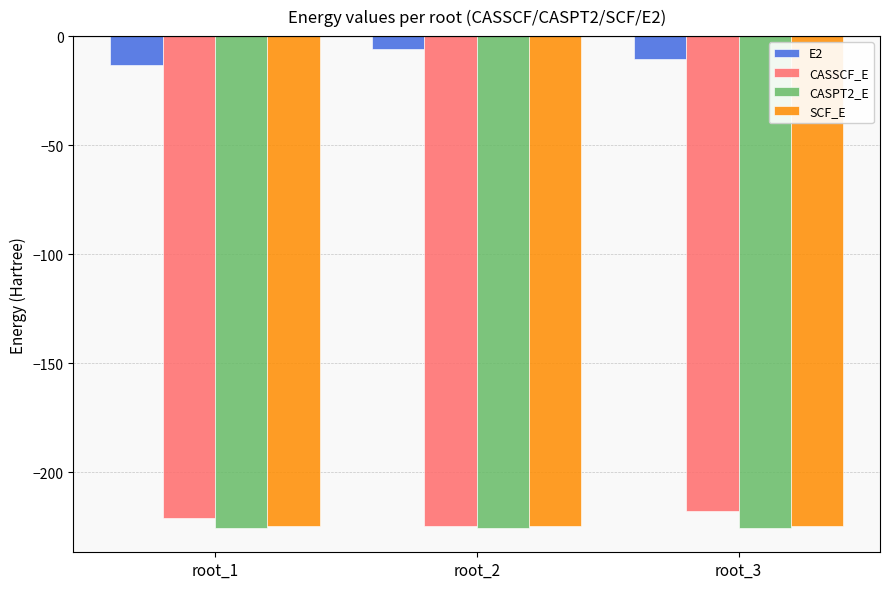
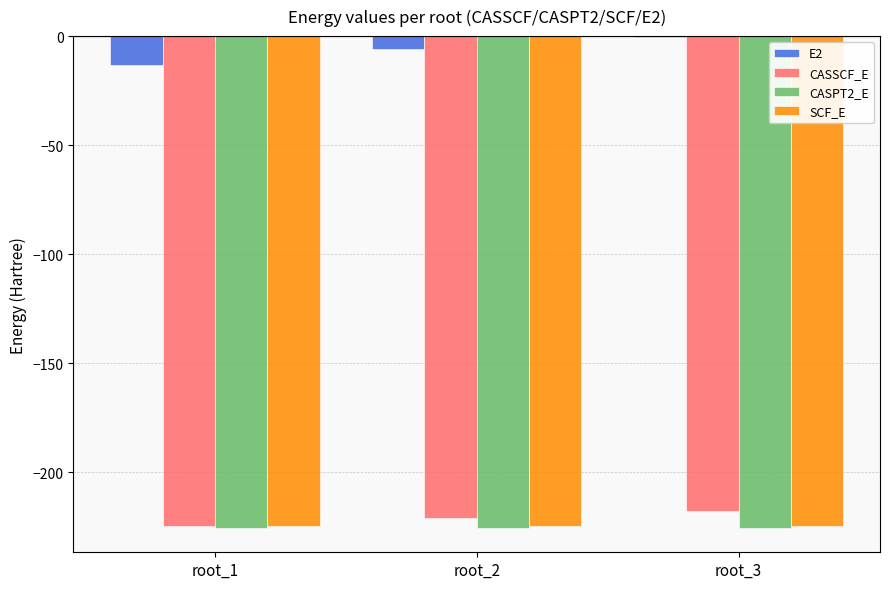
CASSCF_E, root_1: -221 -> -225
CASSCF_E, root_2: -225 -> -221
E2, root_3: -10 -> -1
